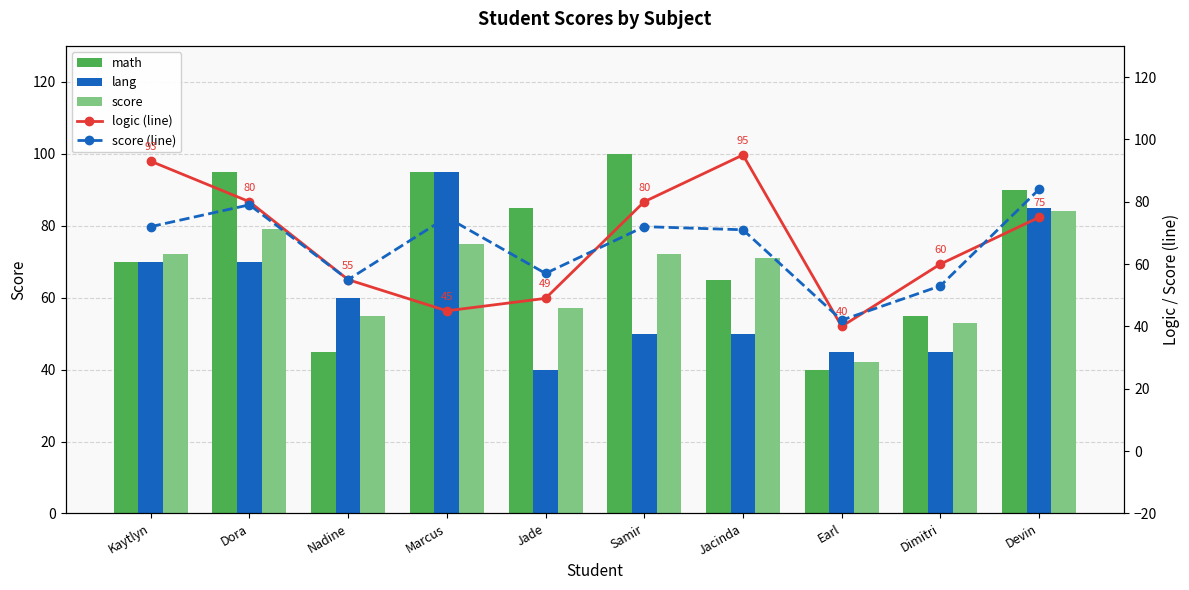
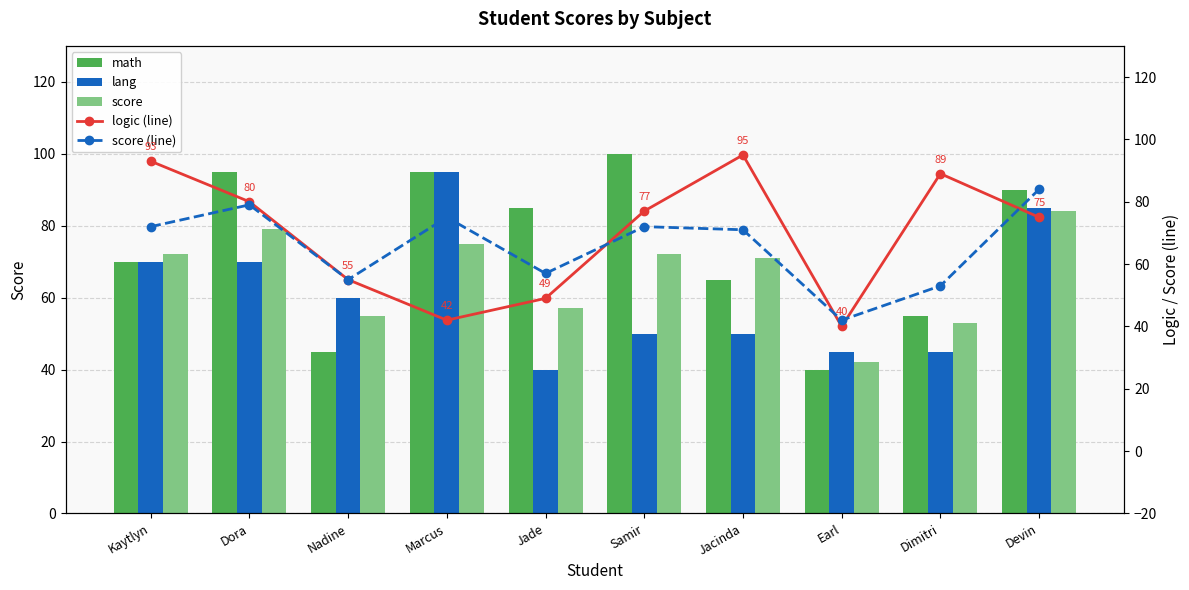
logic (line), Marcus: 45 -> 42
logic (line), Samir: 80 -> 77
logic (line), Dimitri: 60 -> 89
